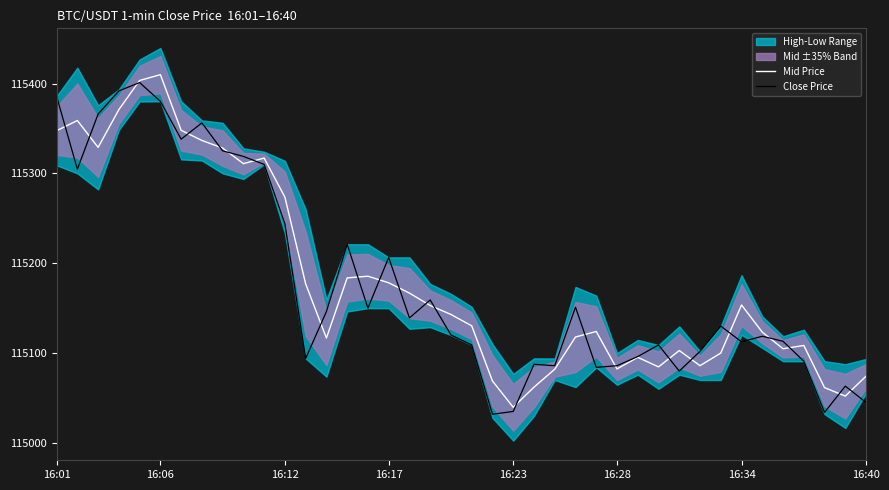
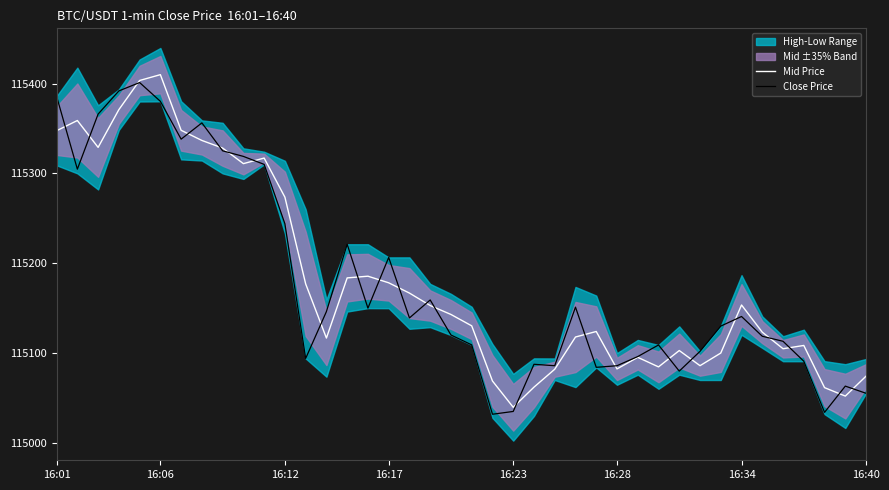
Close Price, 16:34: 115110 -> 115140
Close Price, 16:40: 115050 -> 115060
